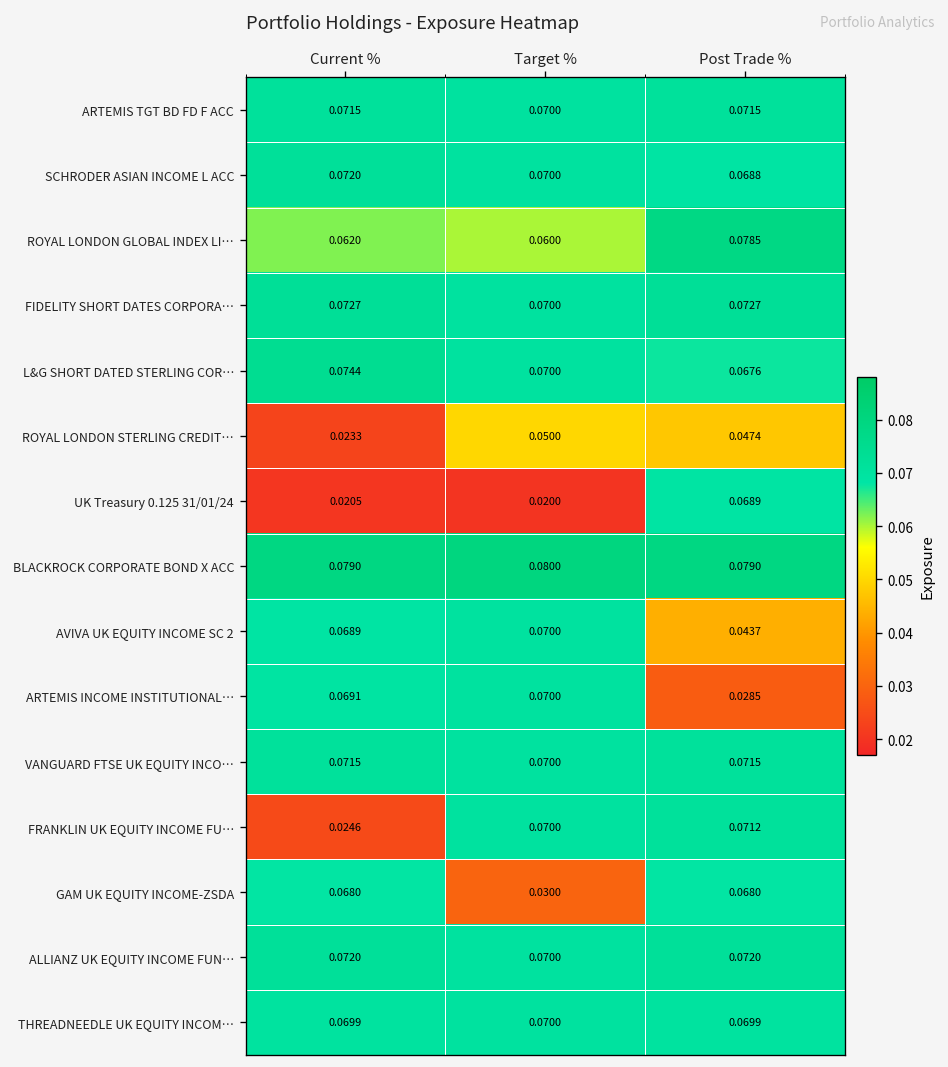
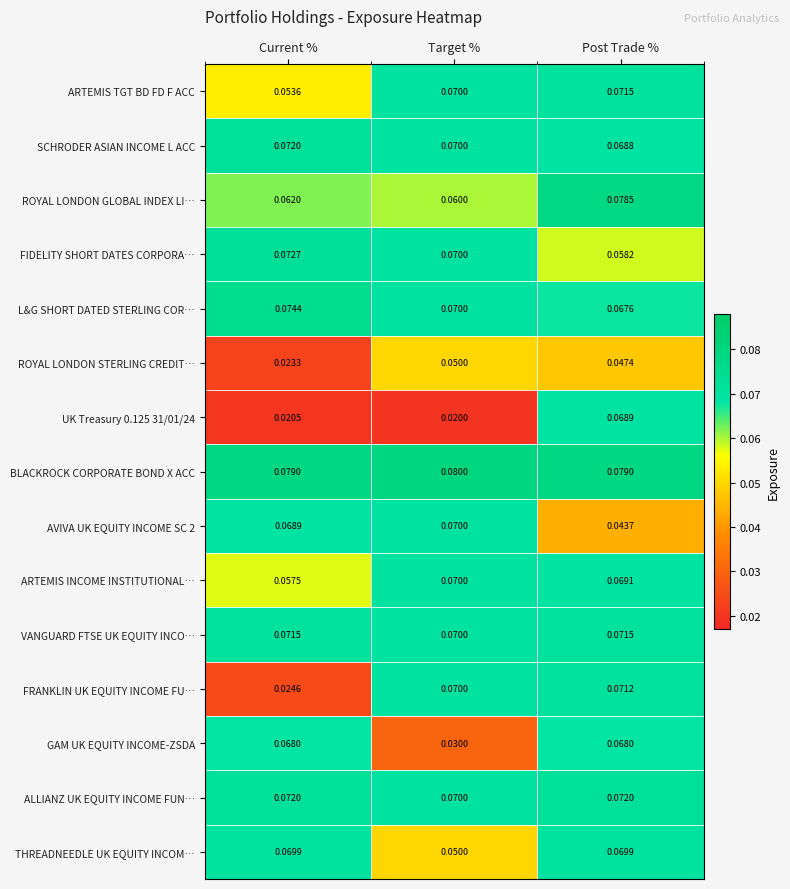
ARTEMIS TGT BD FD F ACC, Current %: 0.0715 -> 0.0536
FIDELITY SHORT DATES CORPORA…, Post Trade %: 0.0727 -> 0.0582
ARTEMIS INCOME INSTITUTIONAL…, Current %: 0.0691 -> 0.0575
ARTEMIS INCOME INSTITUTIONAL…, Post Trade %: 0.0285 -> 0.0691
THREADNEEDLE UK EQUITY INCOM…, Target %: 0.0700 -> 0.0500
